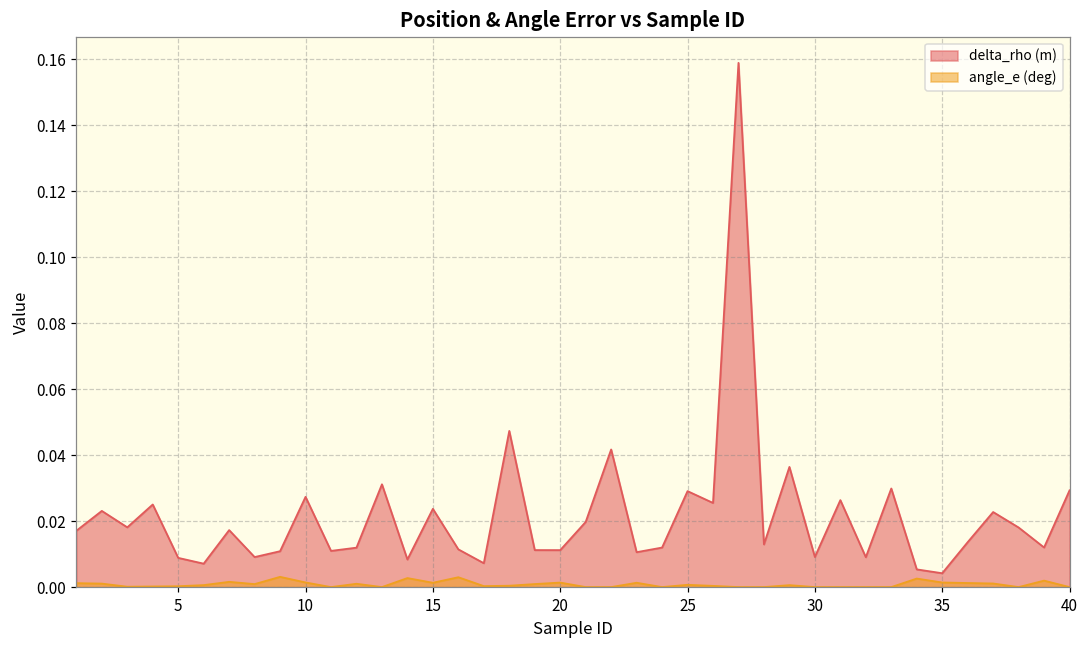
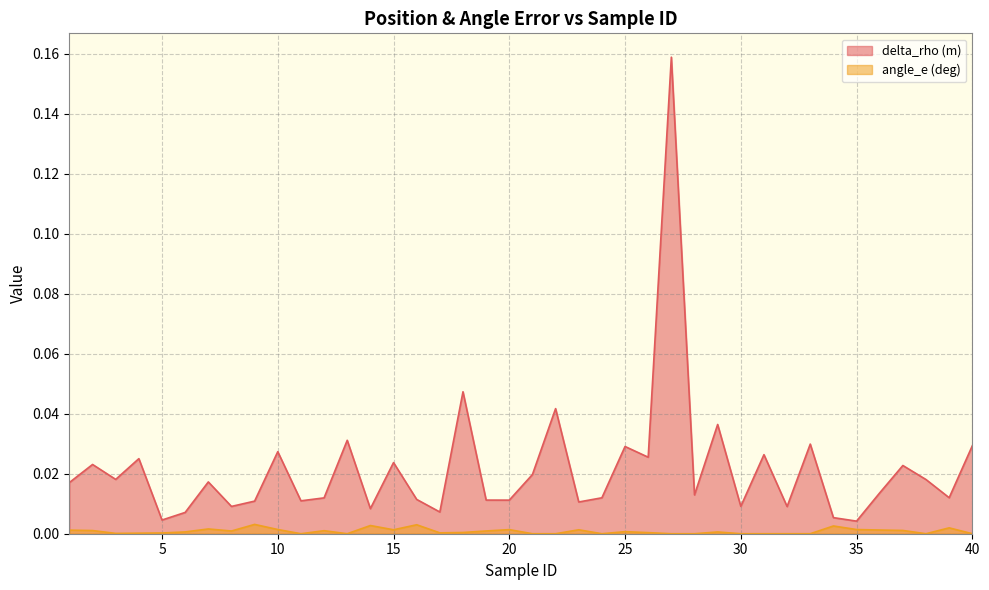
delta_rho (m), 5: 0.009 -> 0.005
